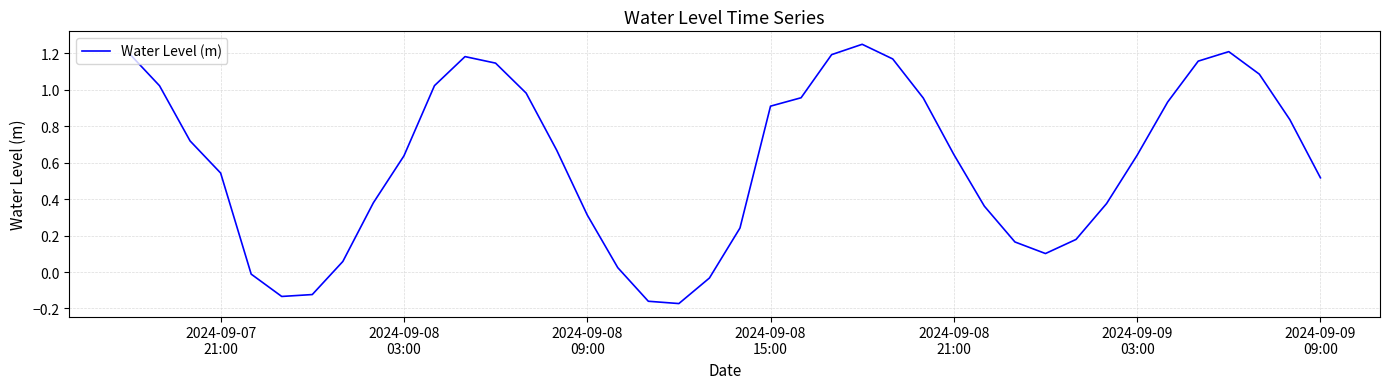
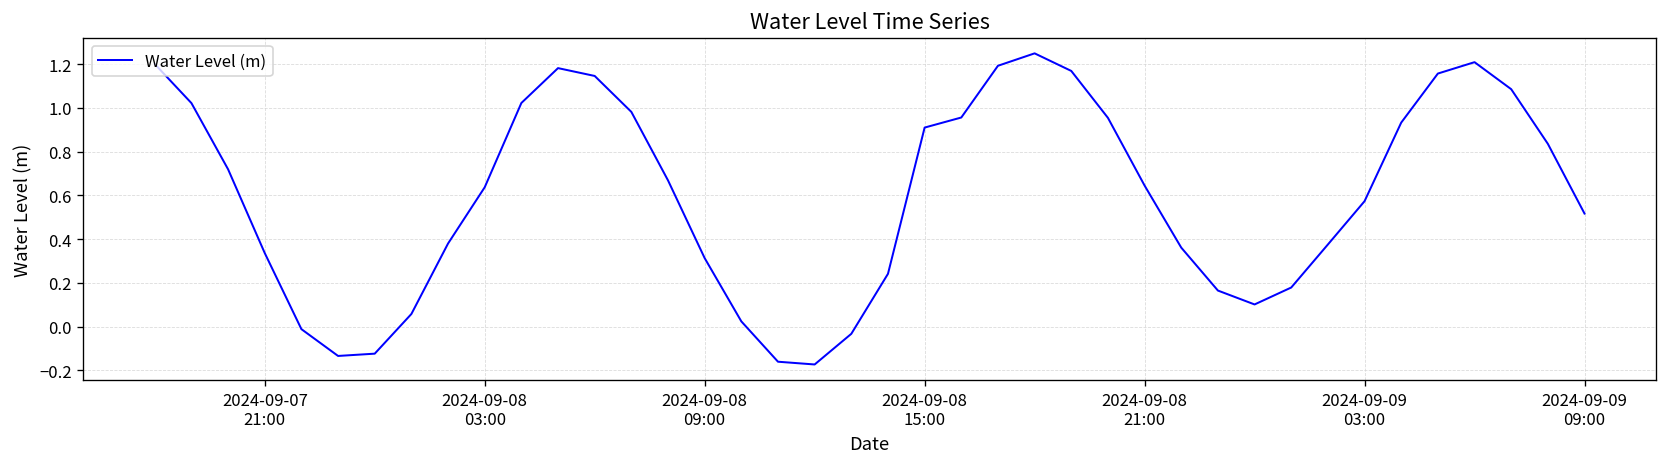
2024-09-07 21:00: 0.54 -> 0.34
2024-09-09 03:00: 0.64 -> 0.57
